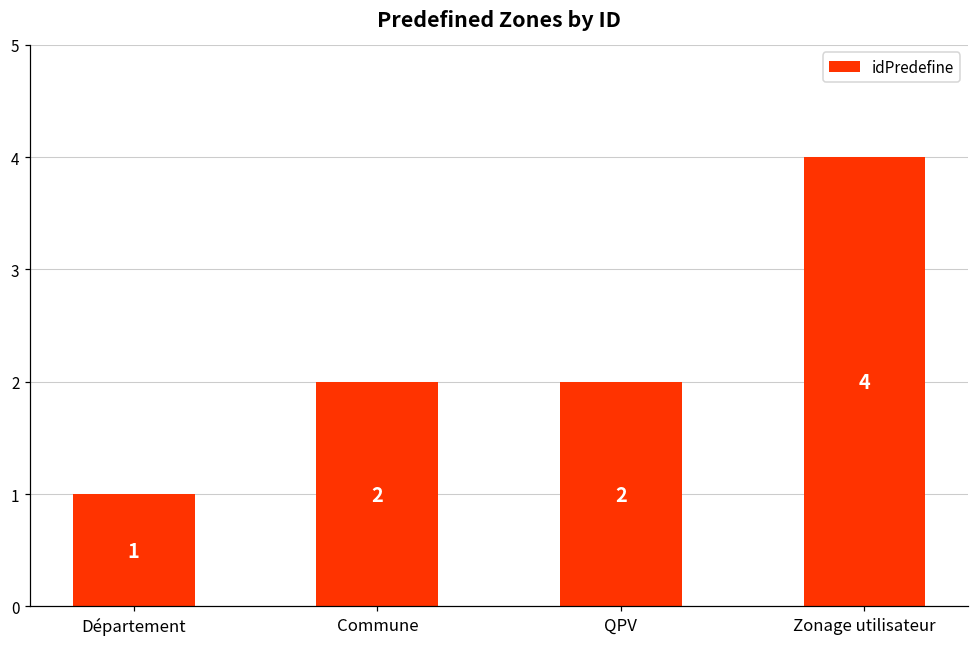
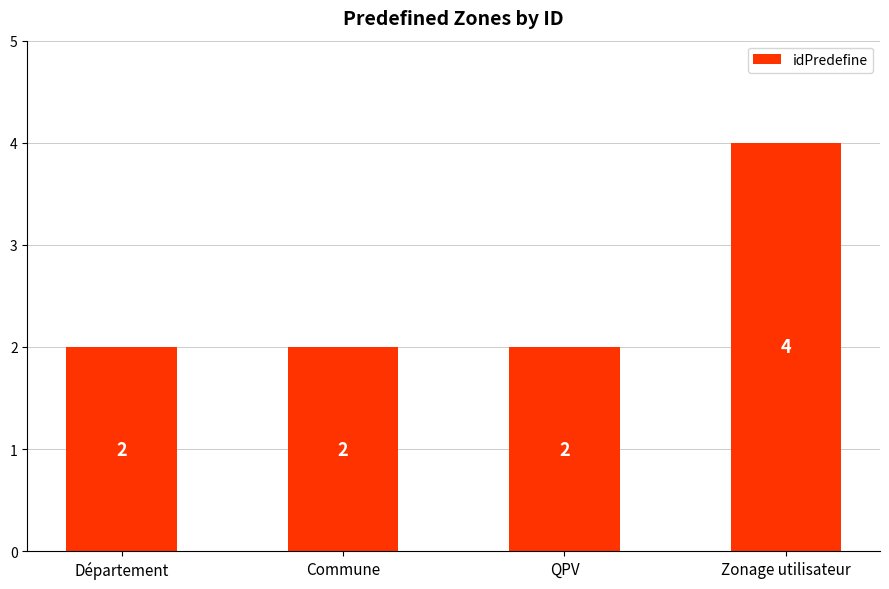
Département: 1 -> 2
